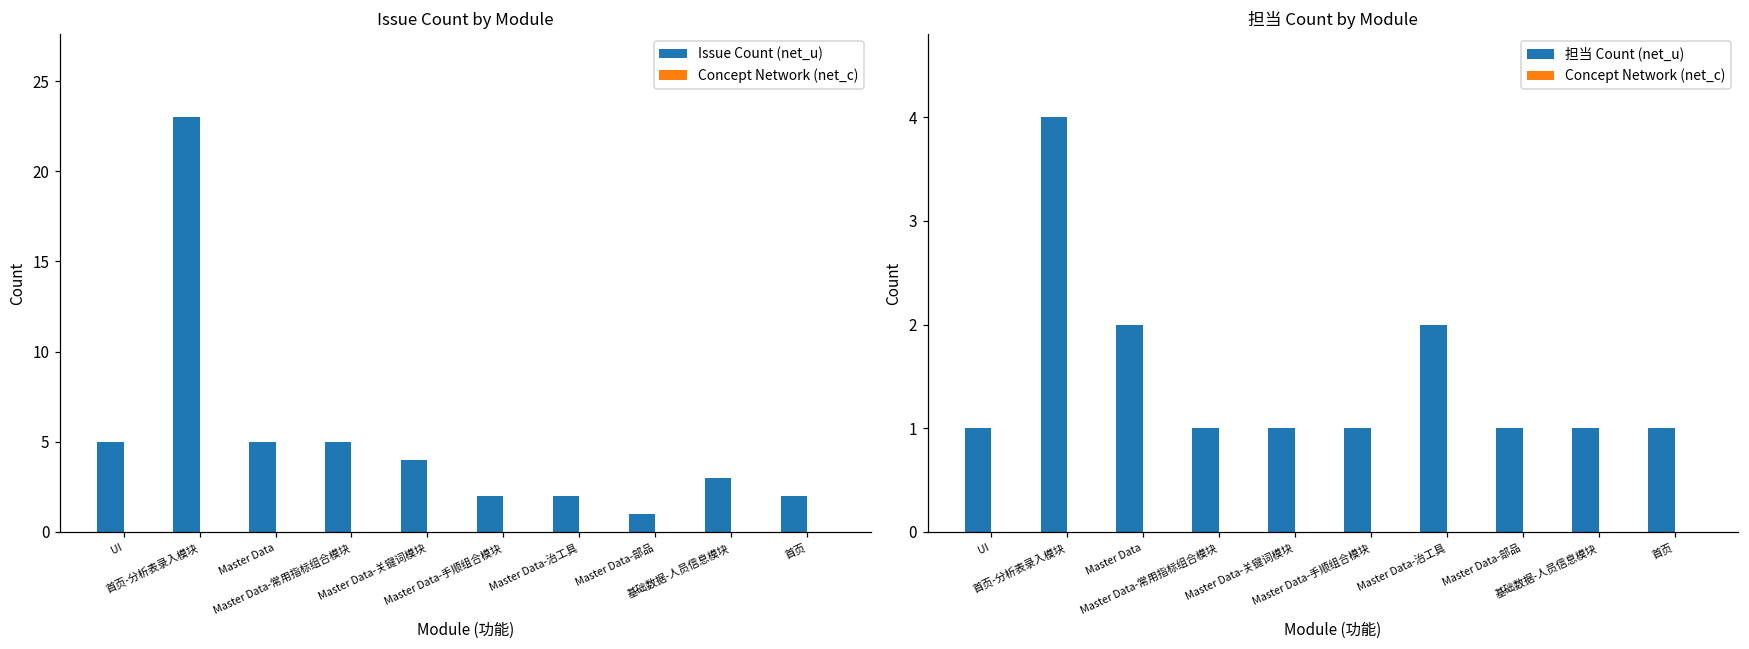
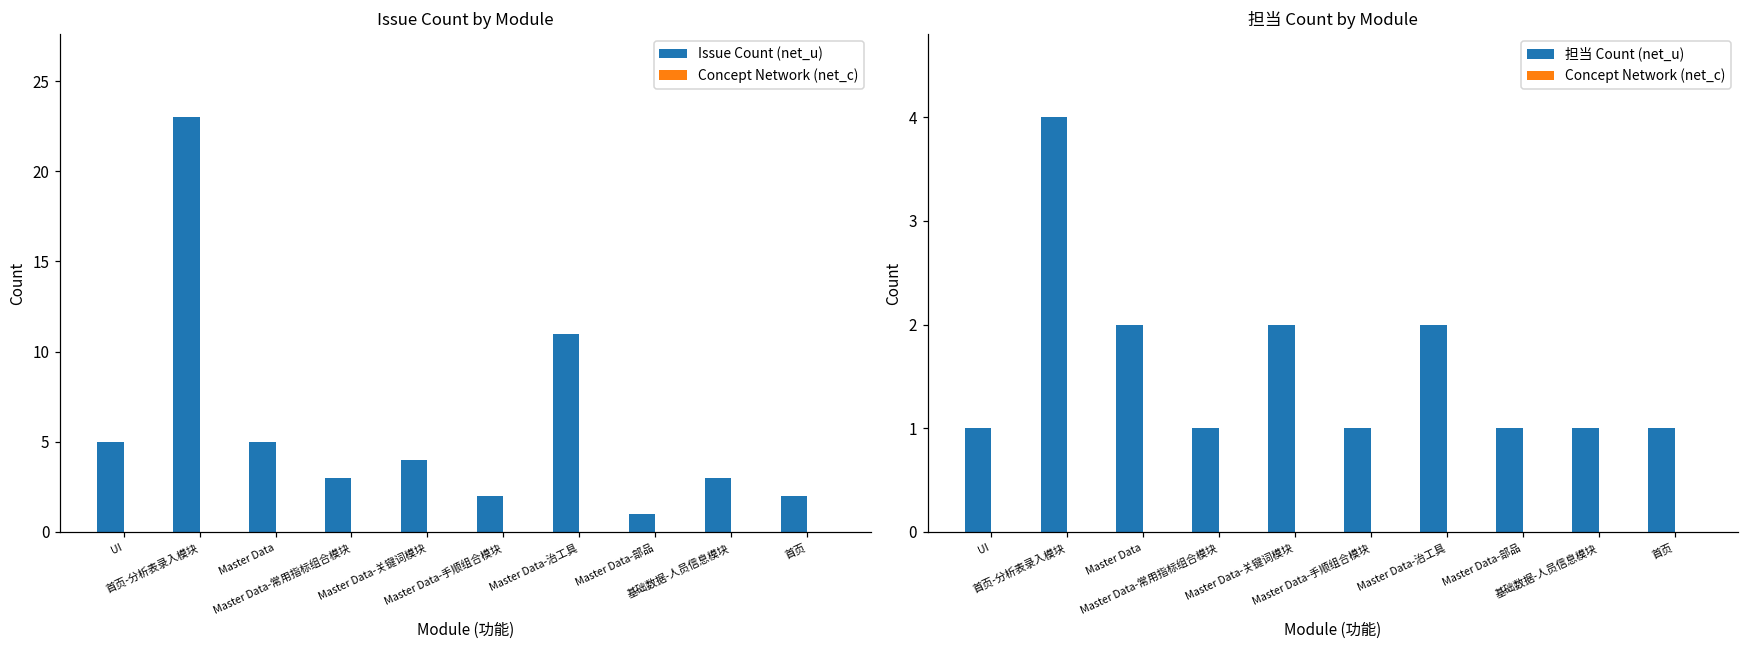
Issue Count by Module, Issue Count (net_u), Master Data-常用指标组合模块: 5 -> 3
Issue Count by Module, Issue Count (net_u), Master Data-治工具: 2 -> 11
担当 Count by Module, 担当 Count (net_u), Master Data-关键词模块: 1 -> 2
